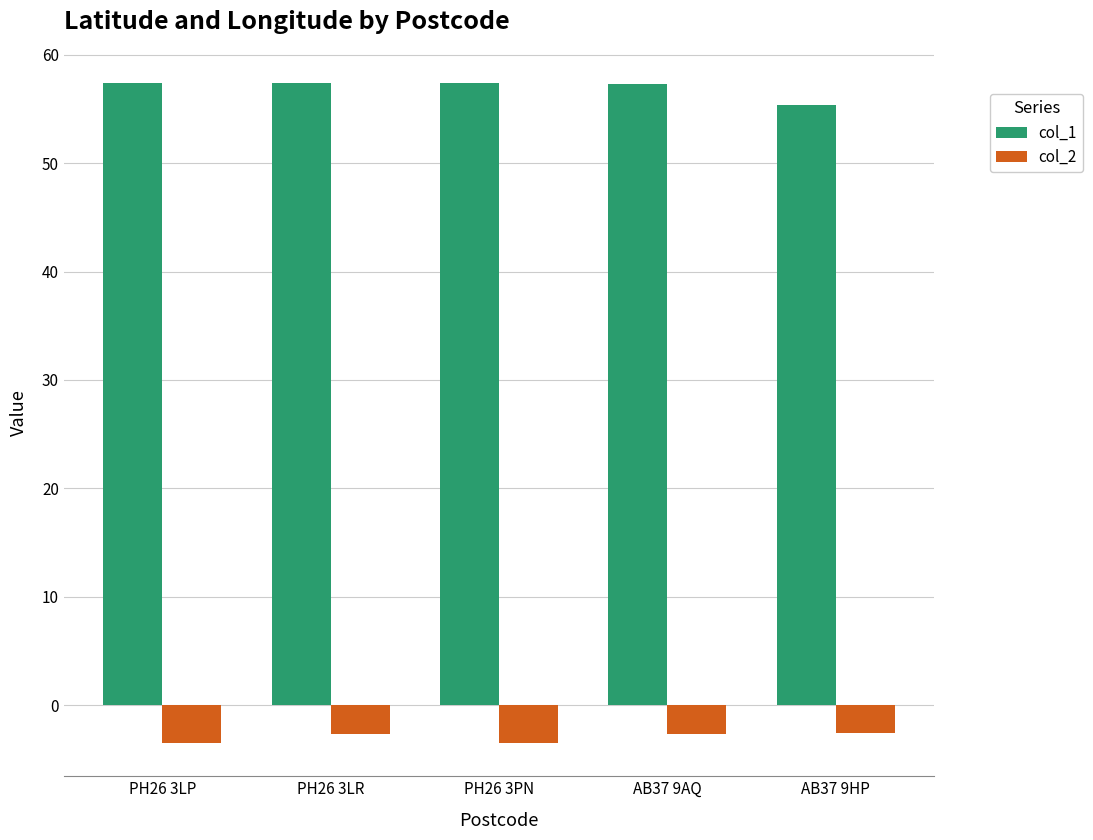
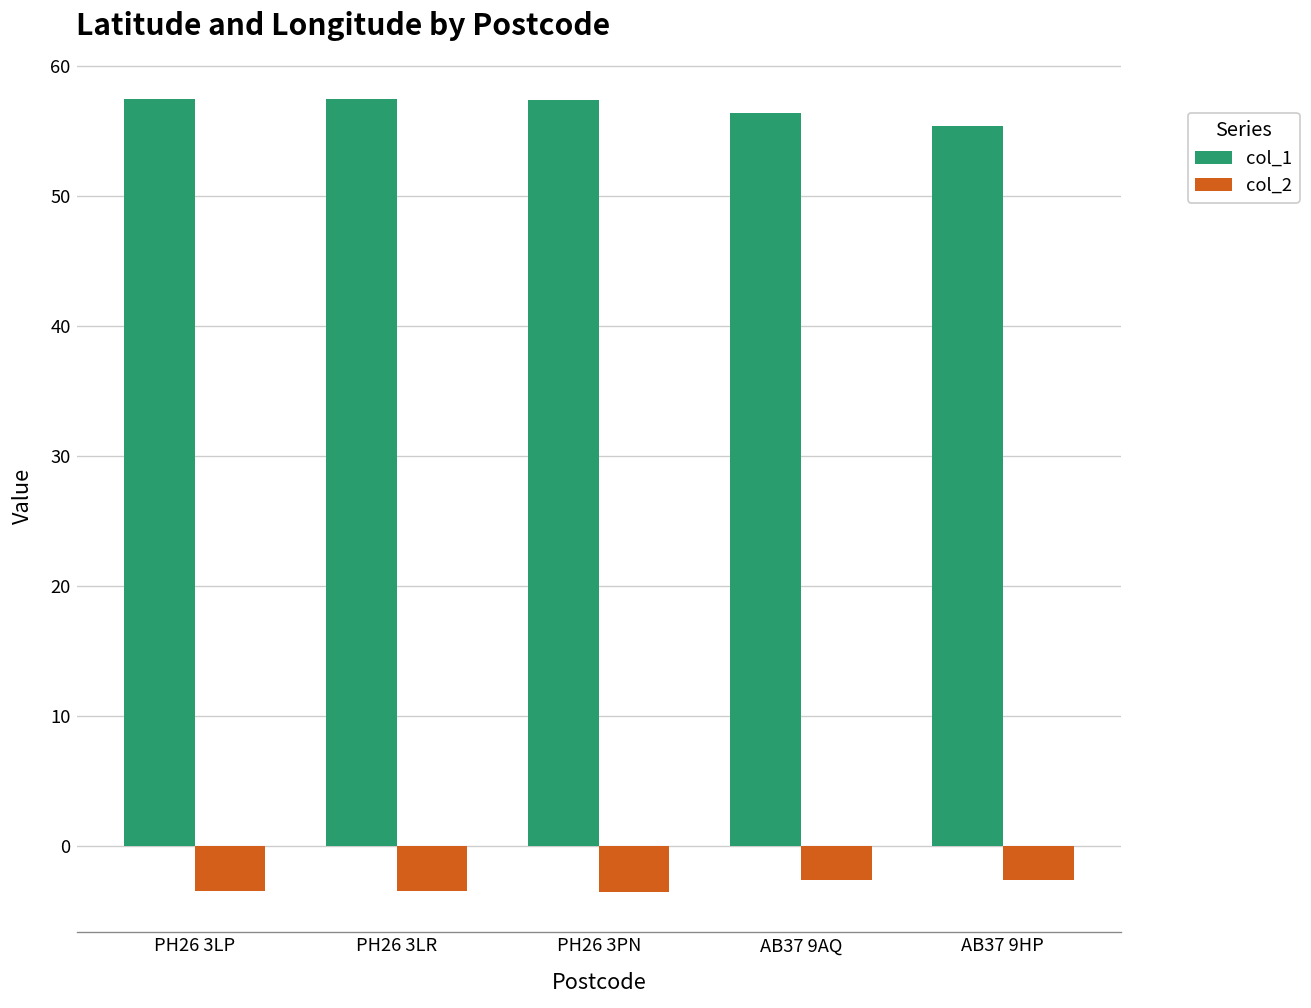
col_2, PH26 3LR: -2.7 -> -3.4
col_1, AB37 9AQ: 57.3 -> 56.4
